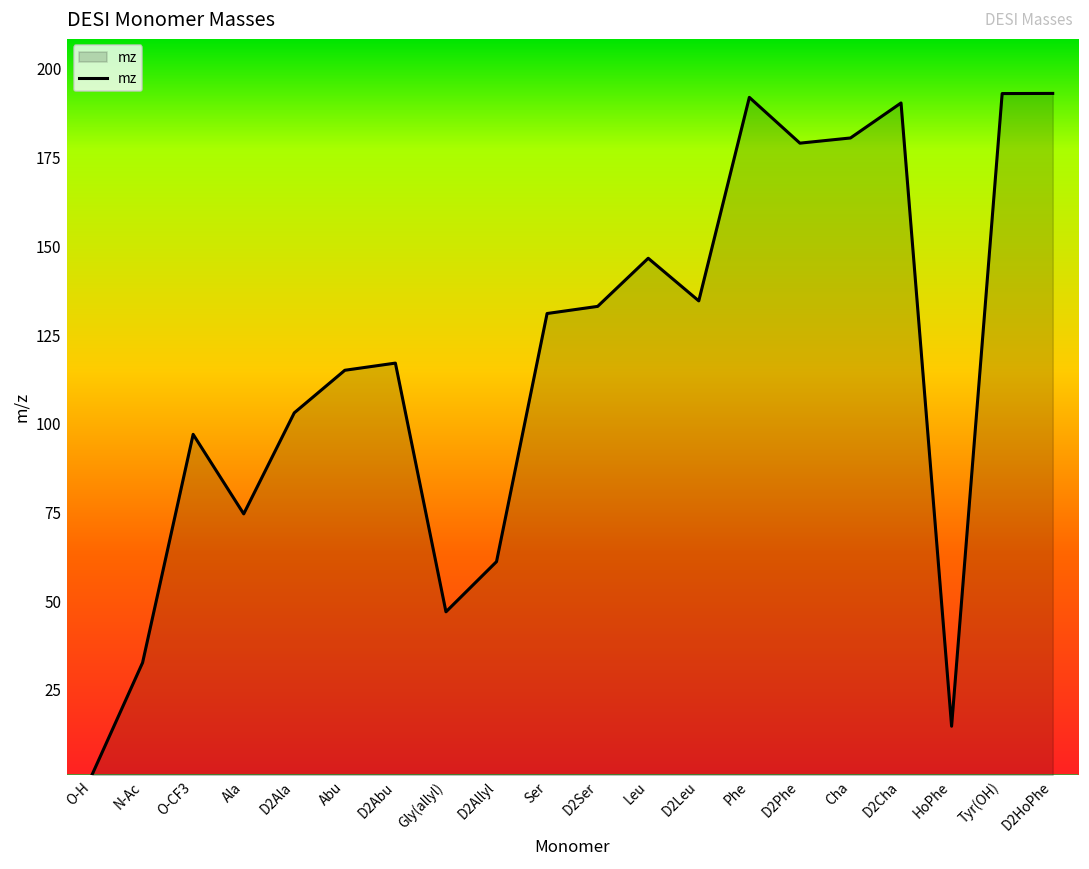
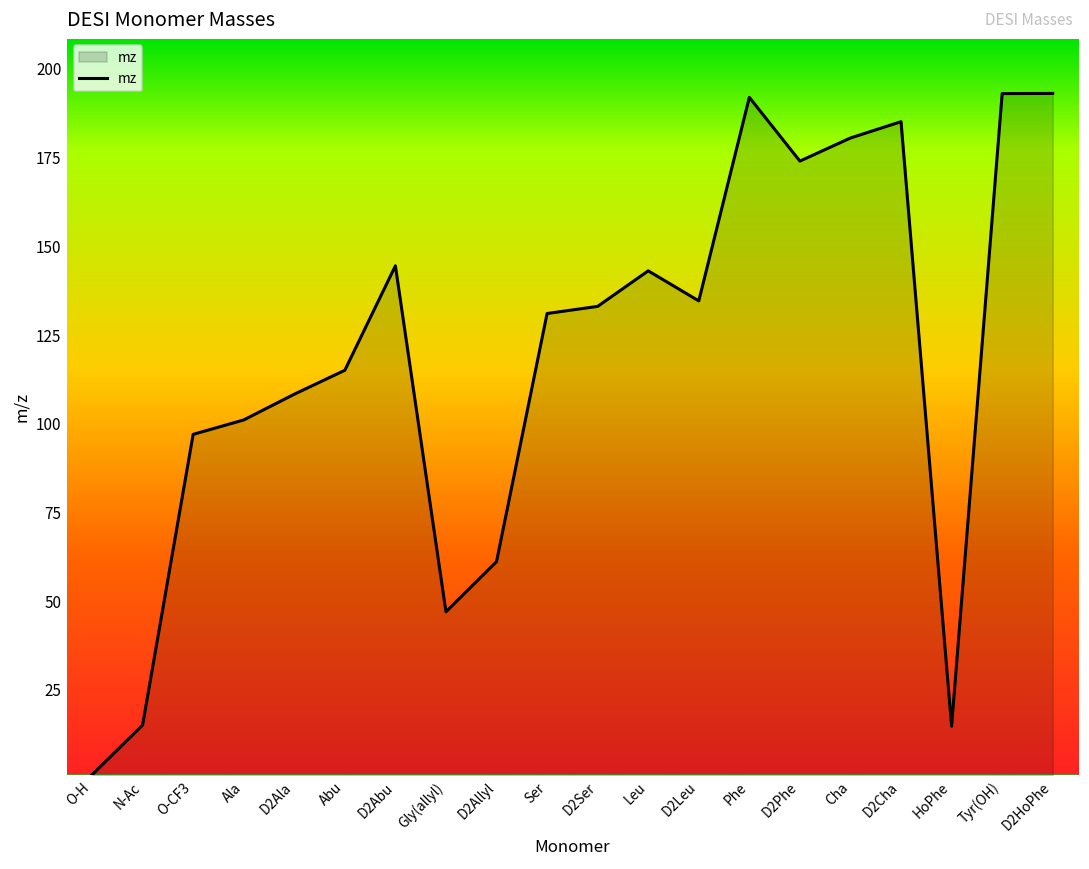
N-Ac: 33 -> 15
Ala: 75 -> 101
D2Ala: 103 -> 108
D2Abu: 117 -> 145
Leu: 147 -> 143
D2Phe: 179 -> 174
D2Cha: 190 -> 185
